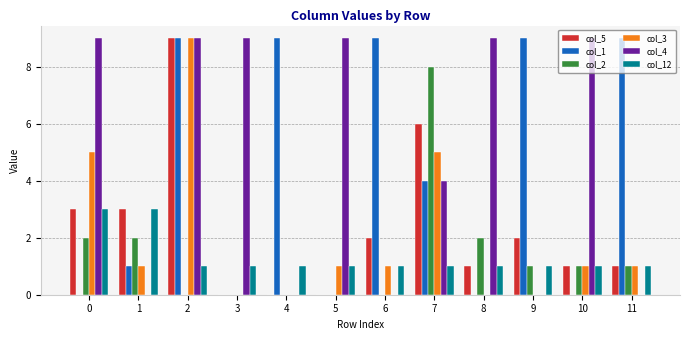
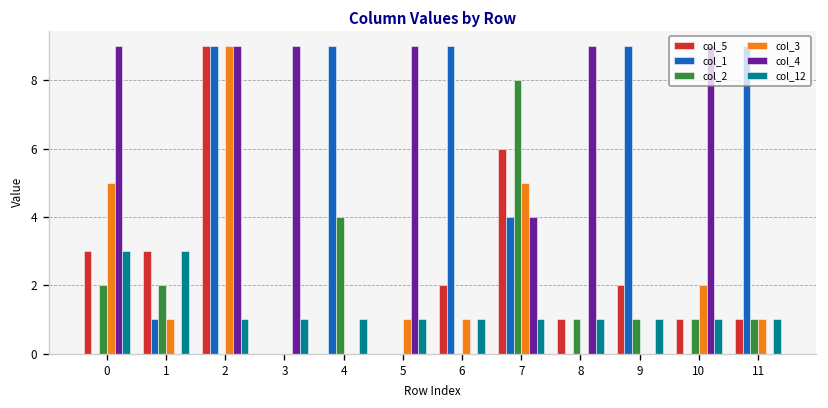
col_2, 4: 0 -> 4
col_2, 8: 2 -> 1
col_3, 10: 1 -> 2
